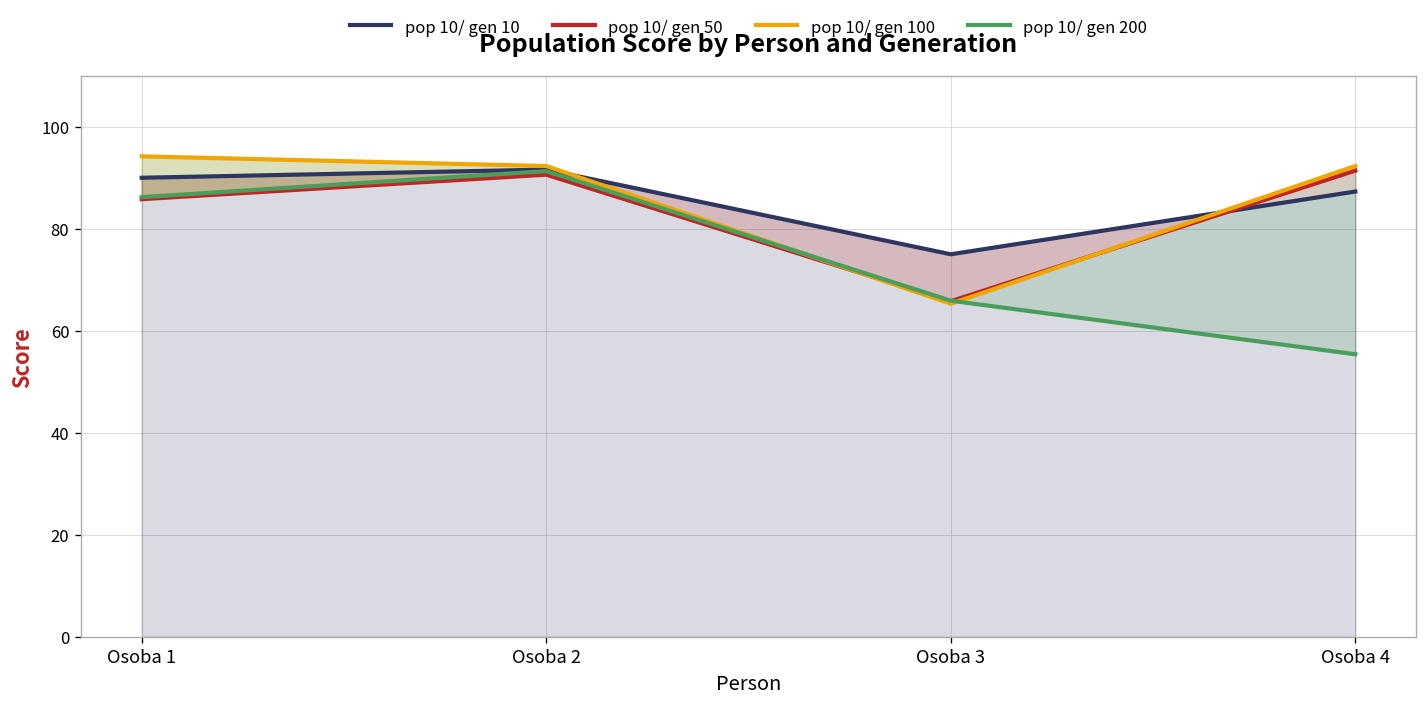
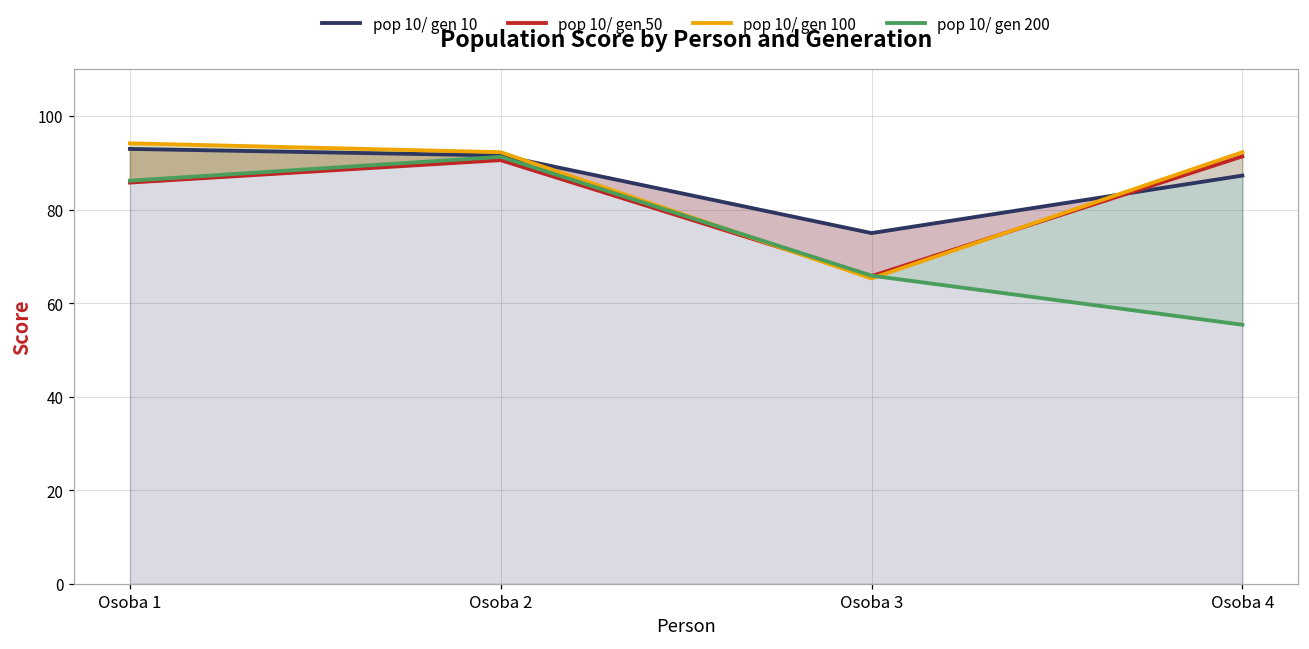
pop 10/ gen 10, Osoba 1: 90 -> 93
